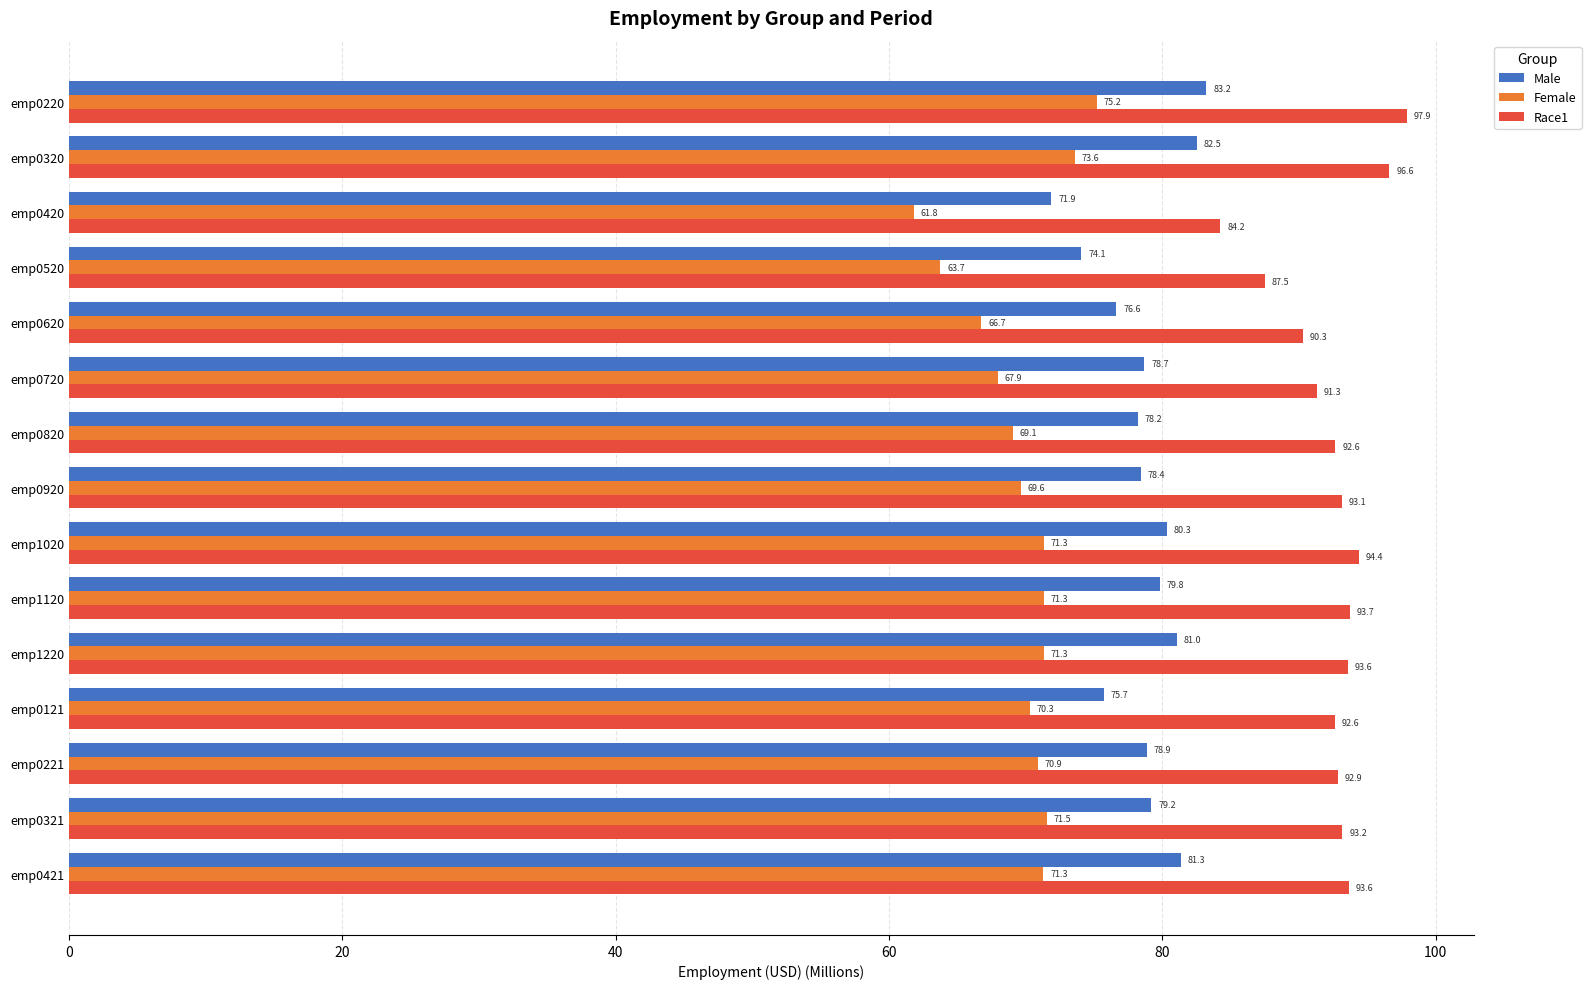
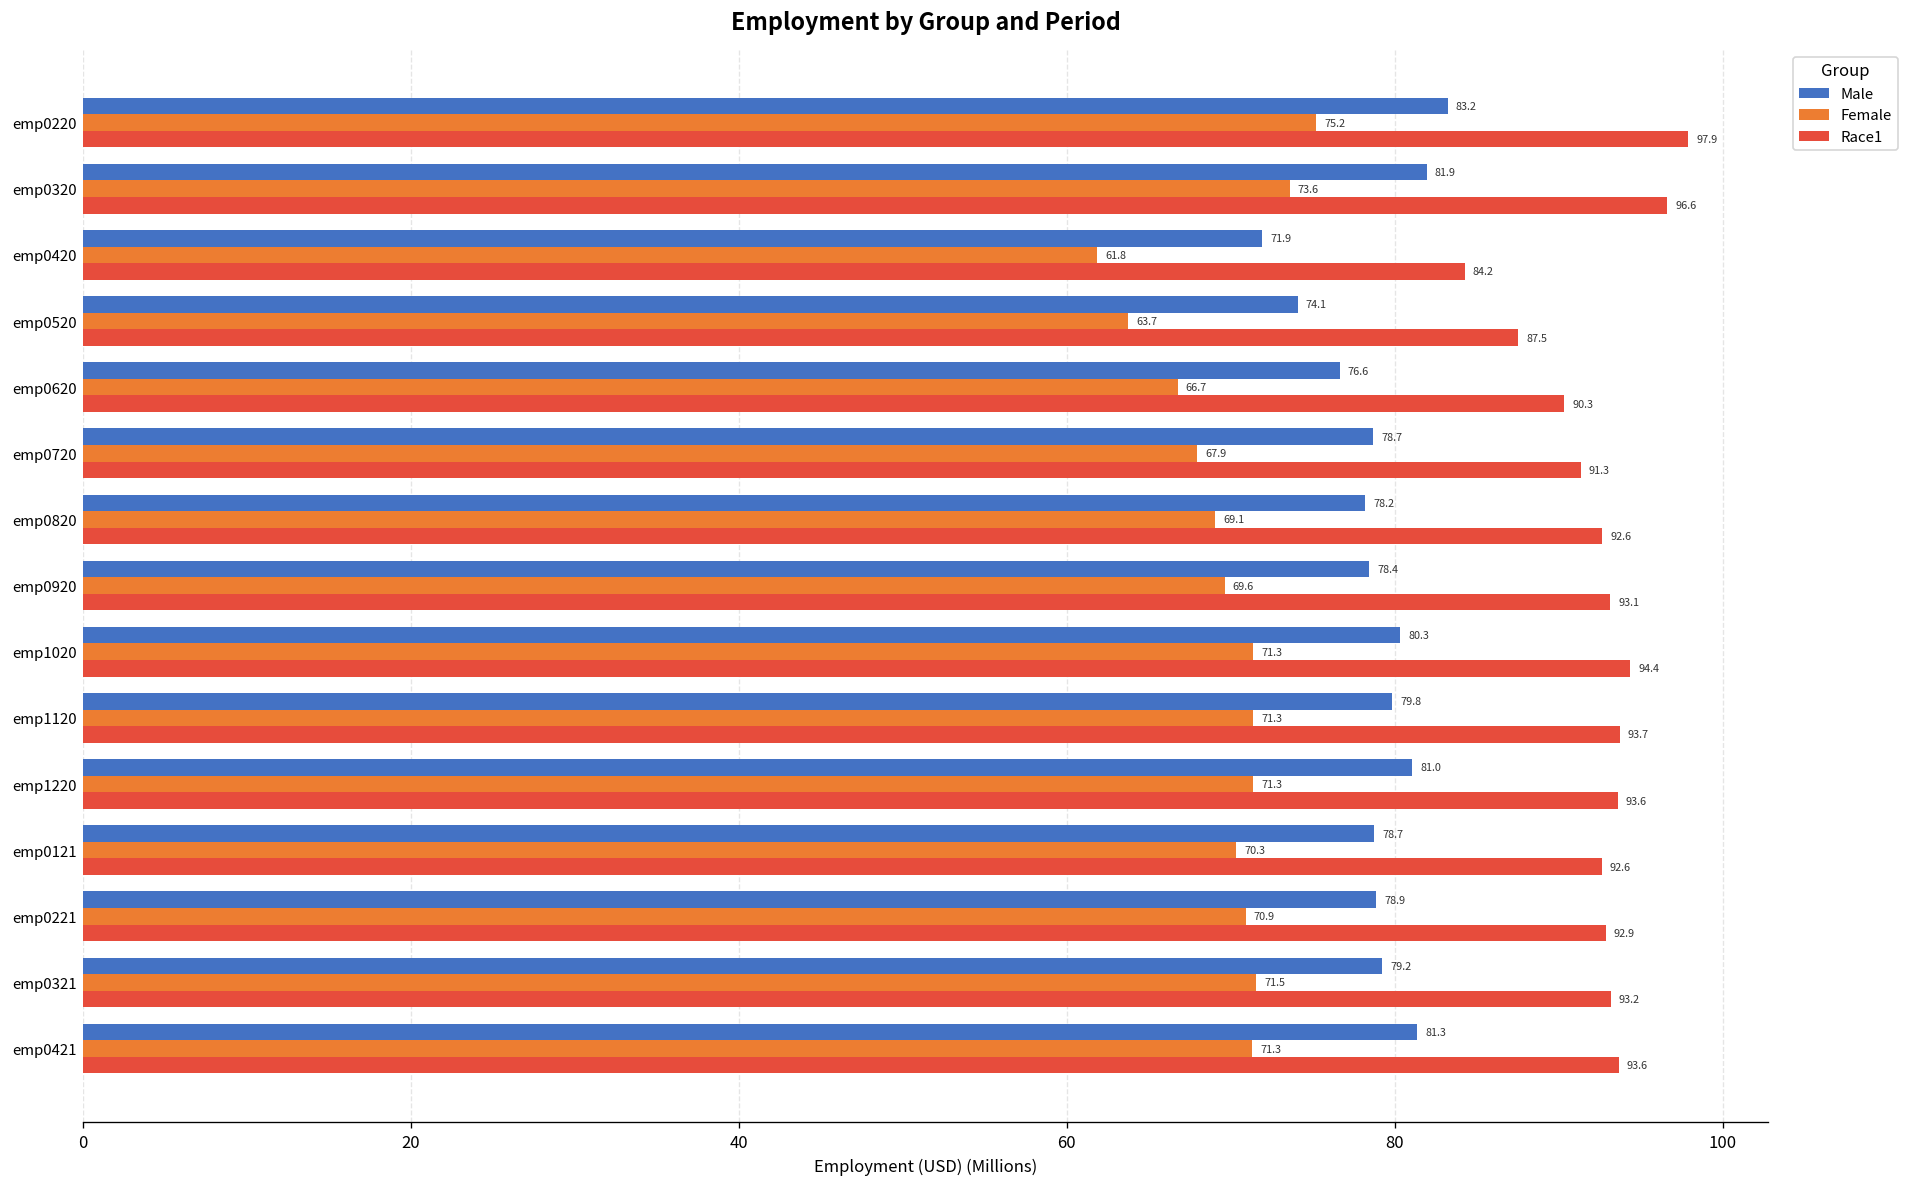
Male, emp0320: 82.5 -> 81.9
Male, emp0121: 75.7 -> 78.7
